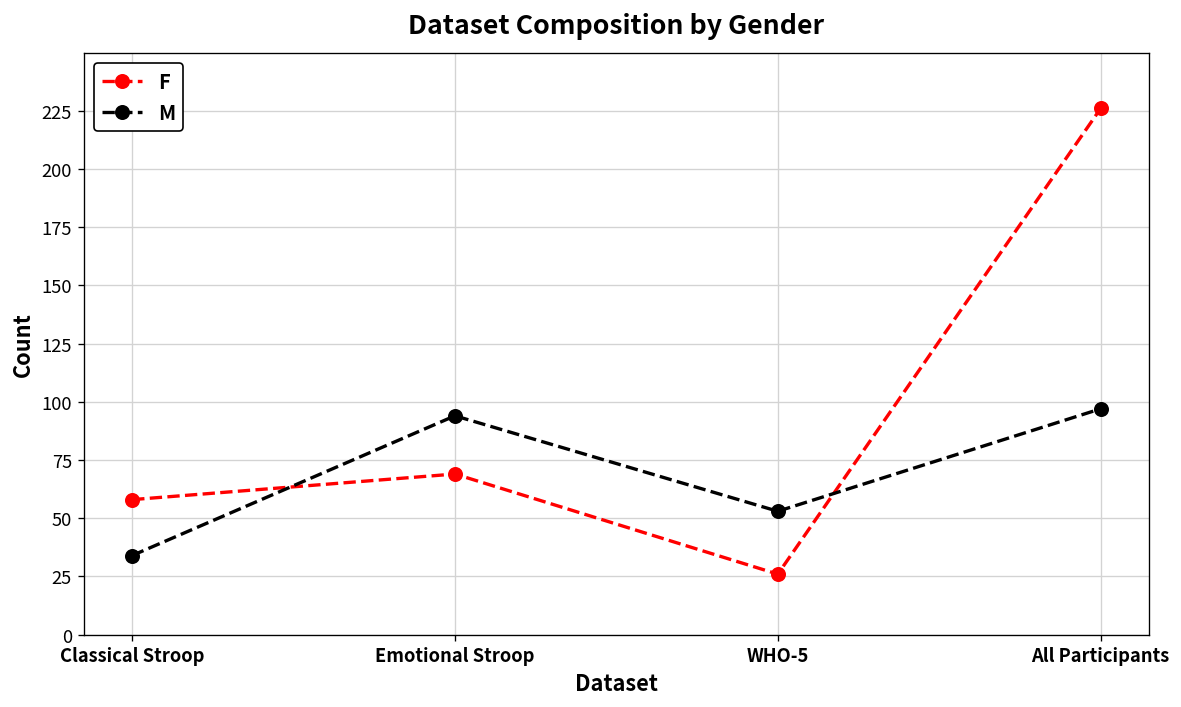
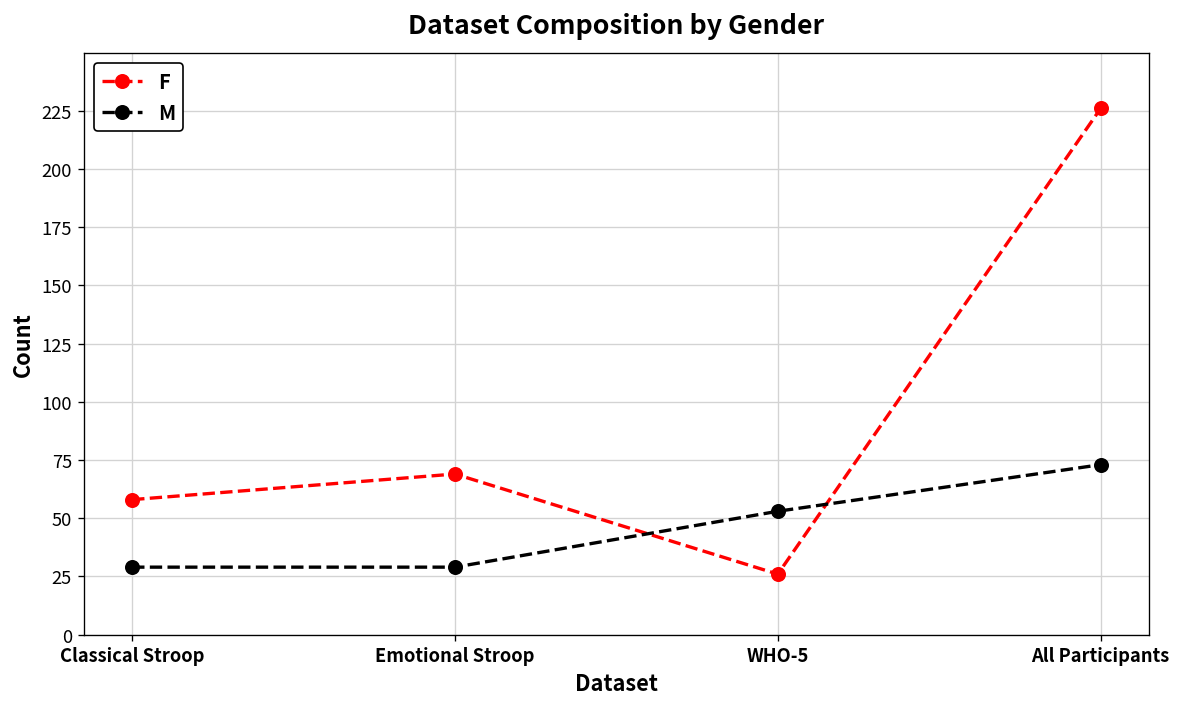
M, Classical Stroop: 34 -> 29
M, Emotional Stroop: 94 -> 29
M, All Participants: 97 -> 73
